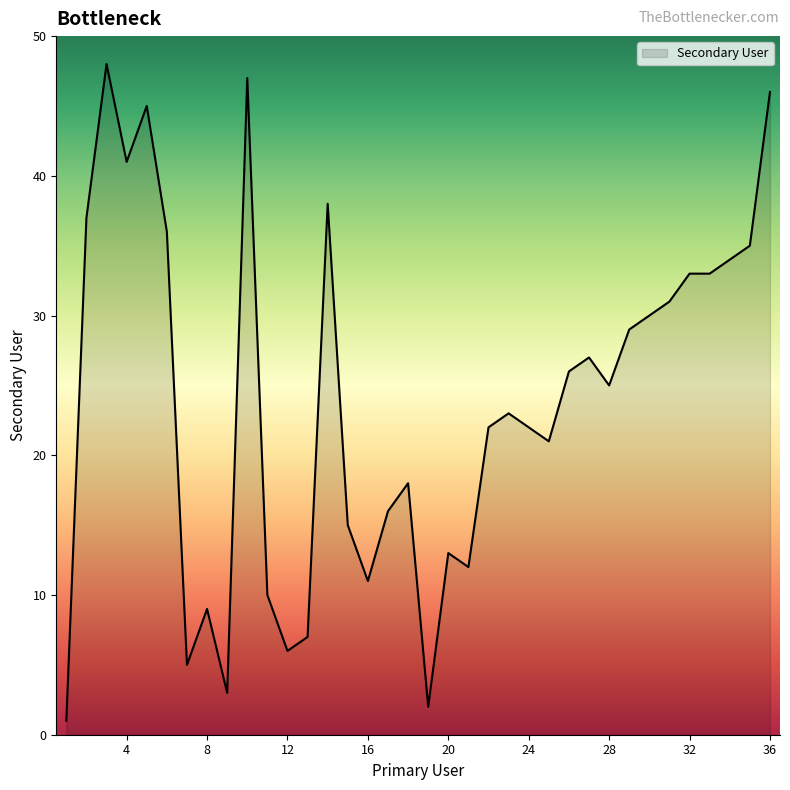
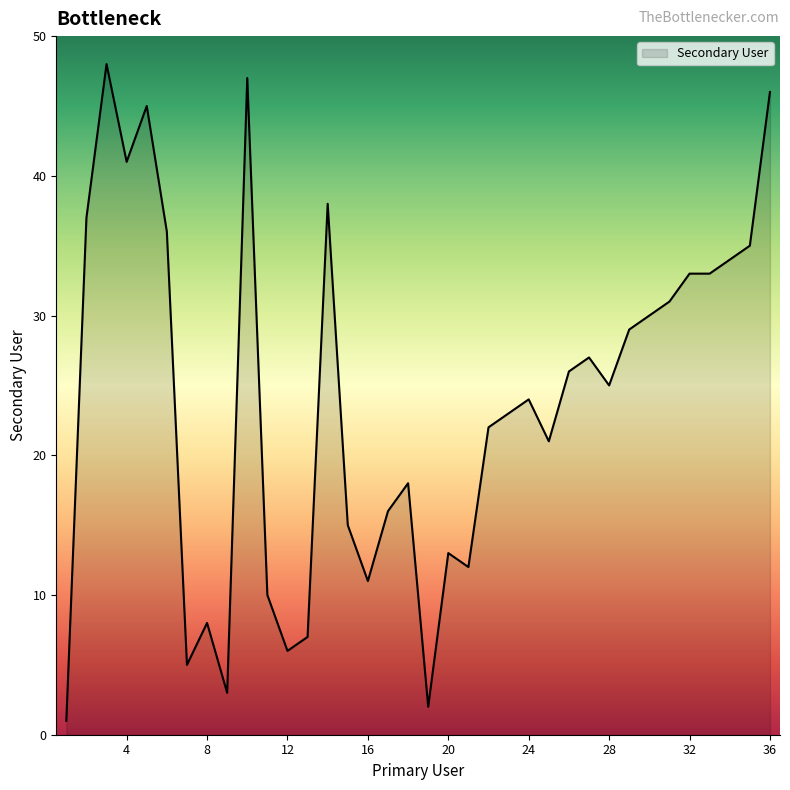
8: 9 -> 8
24: 22 -> 24
